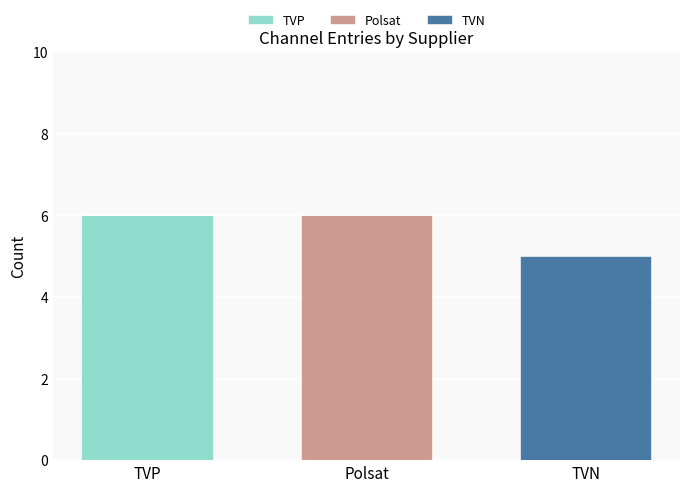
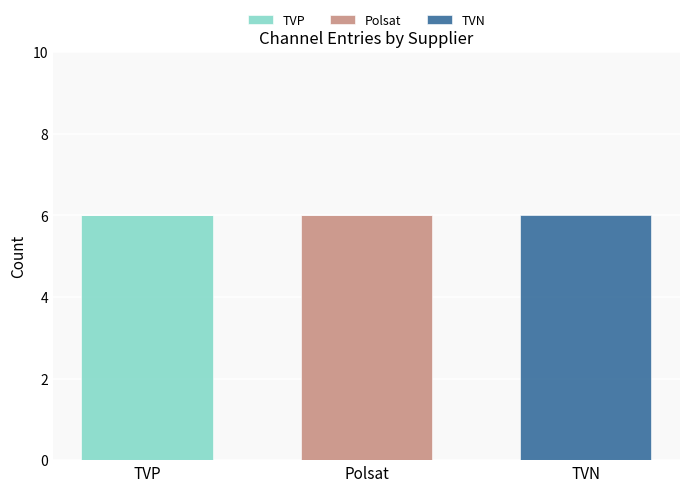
TVN, TVN: 5 -> 6
